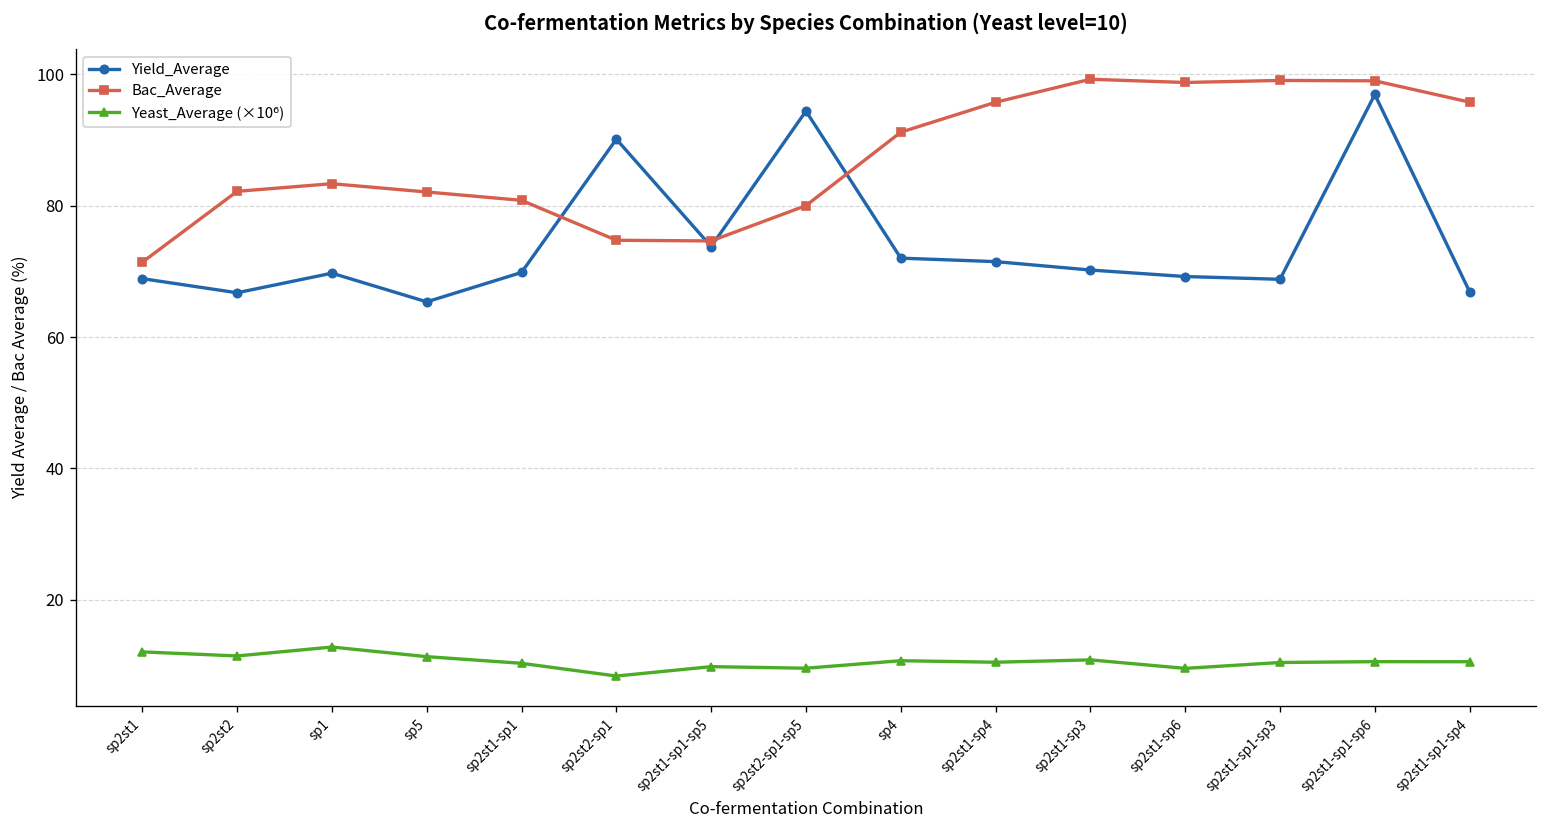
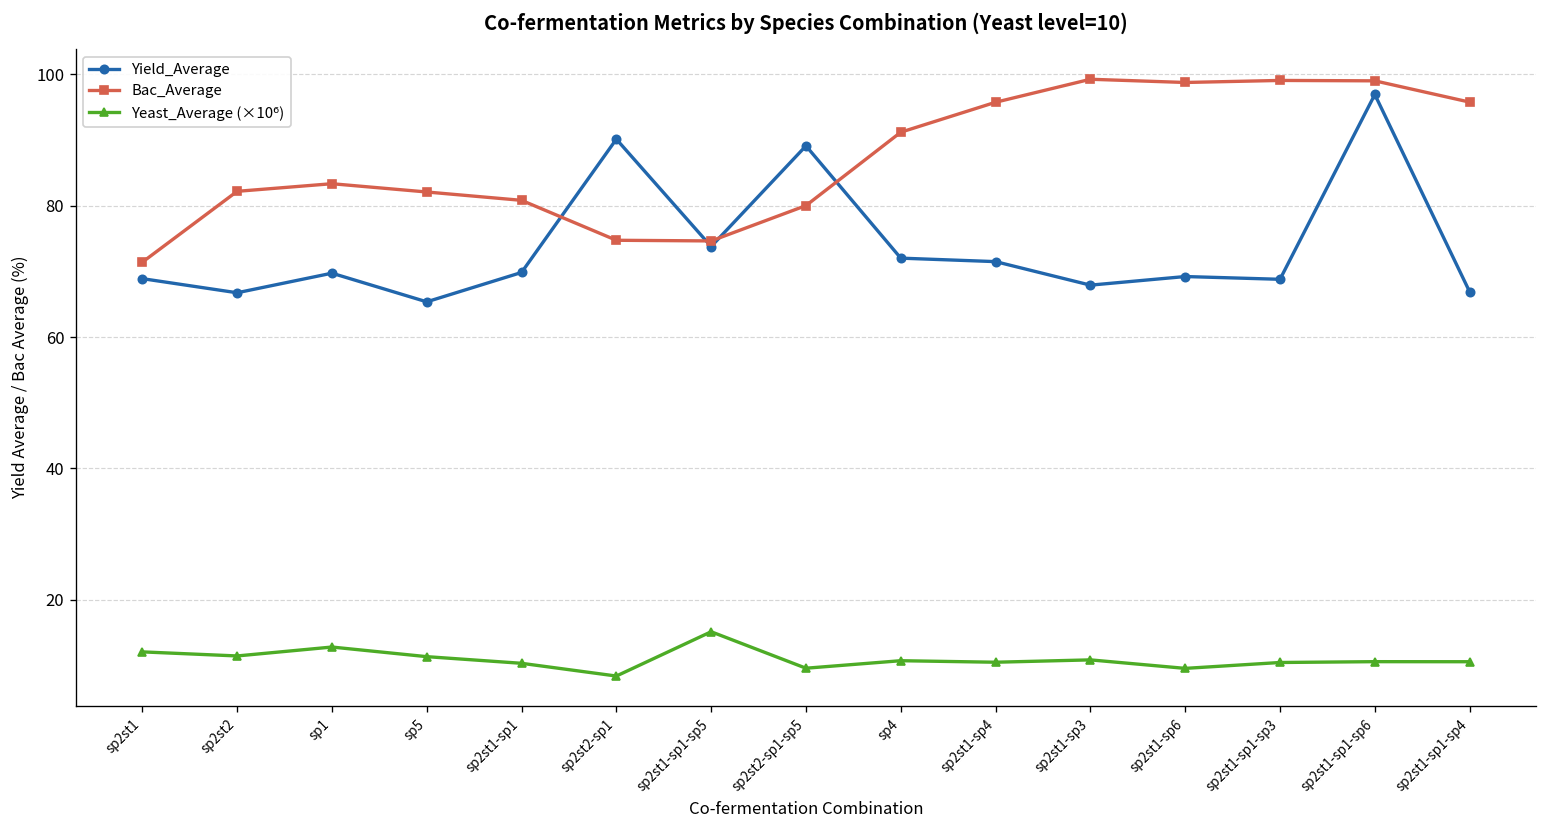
Yeast_Average (×10⁶), sp2st1-sp1-sp5: 10 -> 15
Yield_Average, sp2st2-sp1-sp5: 94 -> 89
Yield_Average, sp2st1-sp3: 70 -> 68
